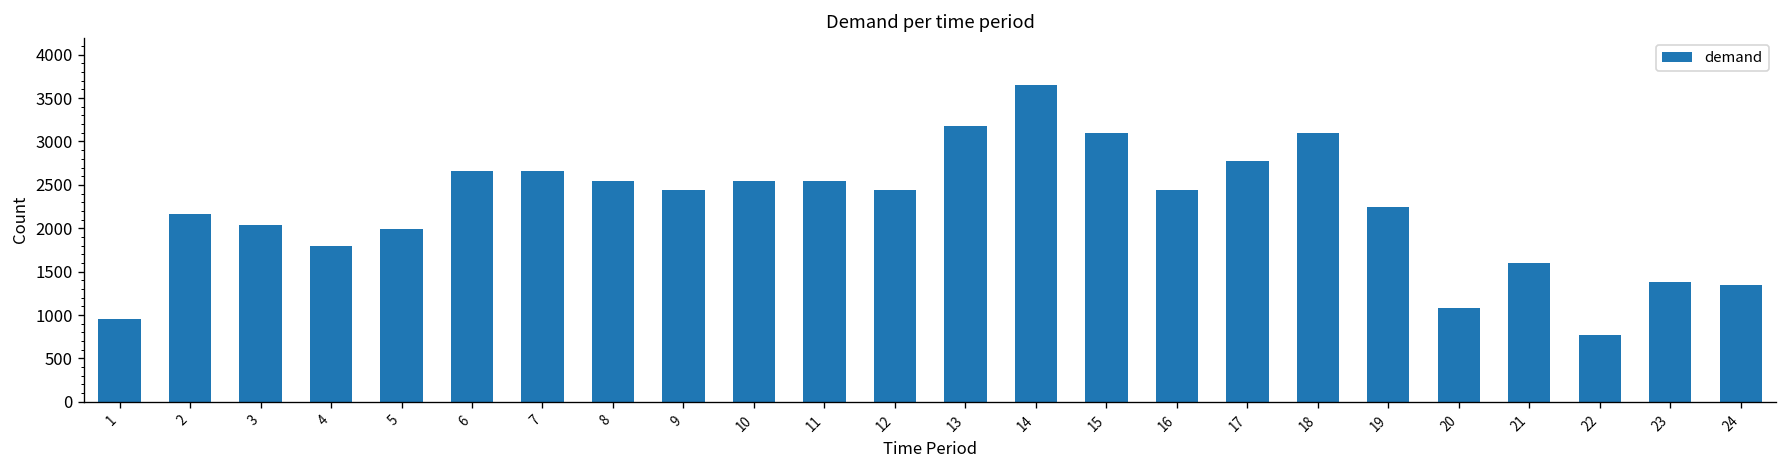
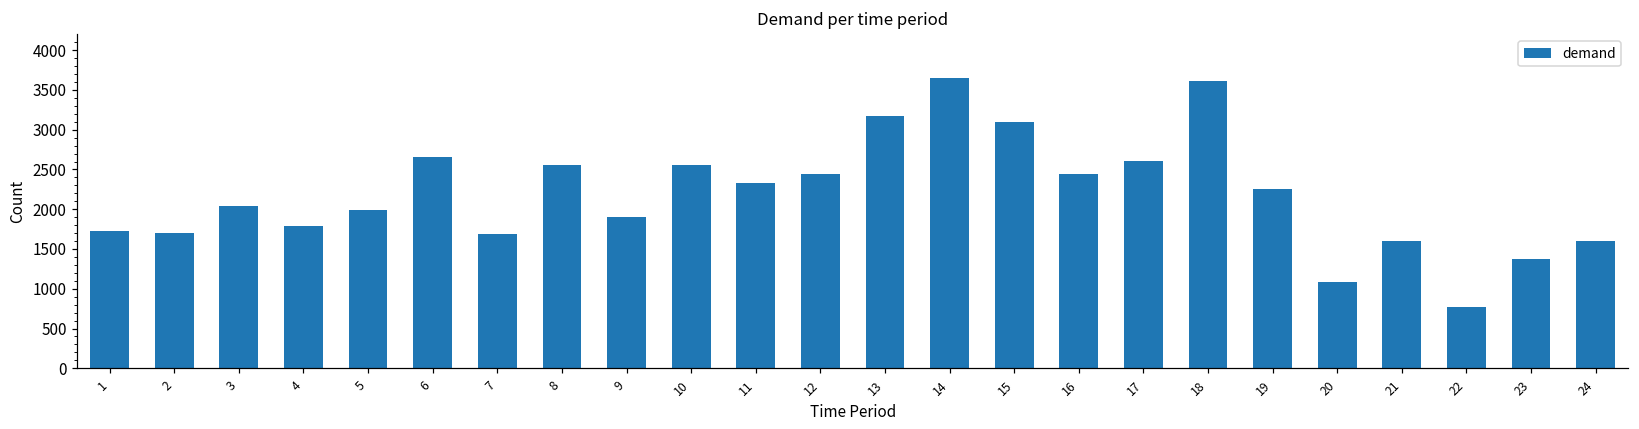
1: 1000 -> 1700
2: 2200 -> 1700
7: 2700 -> 1700
9: 2400 -> 1900
11: 2600 -> 2300
17: 2800 -> 2600
18: 3100 -> 3600
24: 1300 -> 1600
